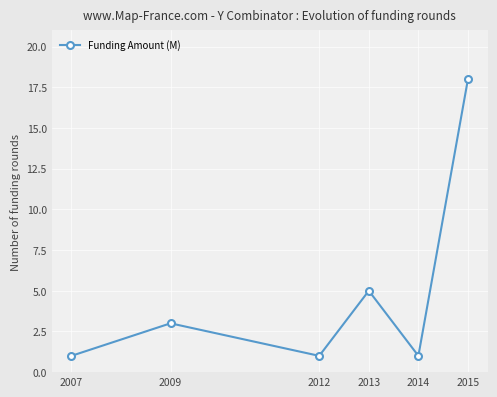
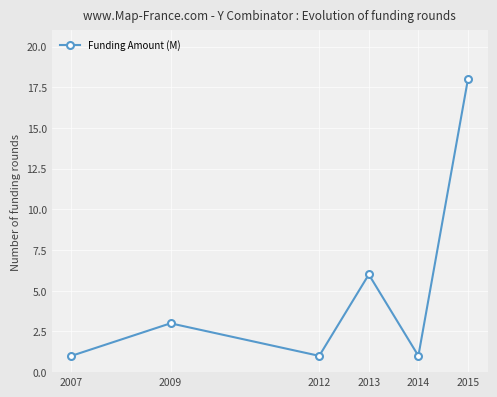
2013: 5 -> 6
